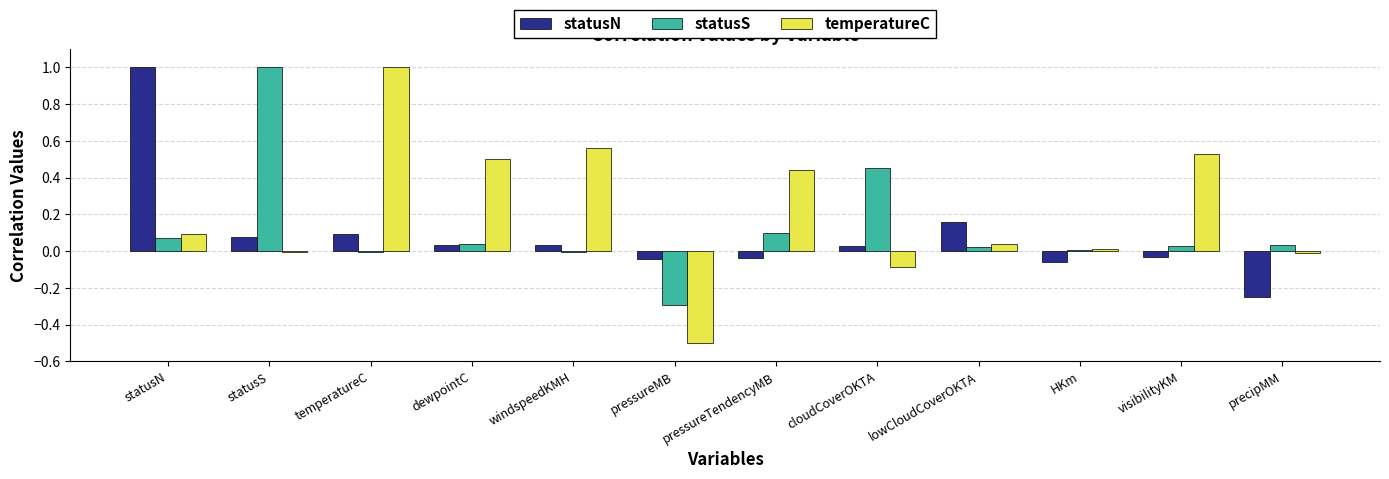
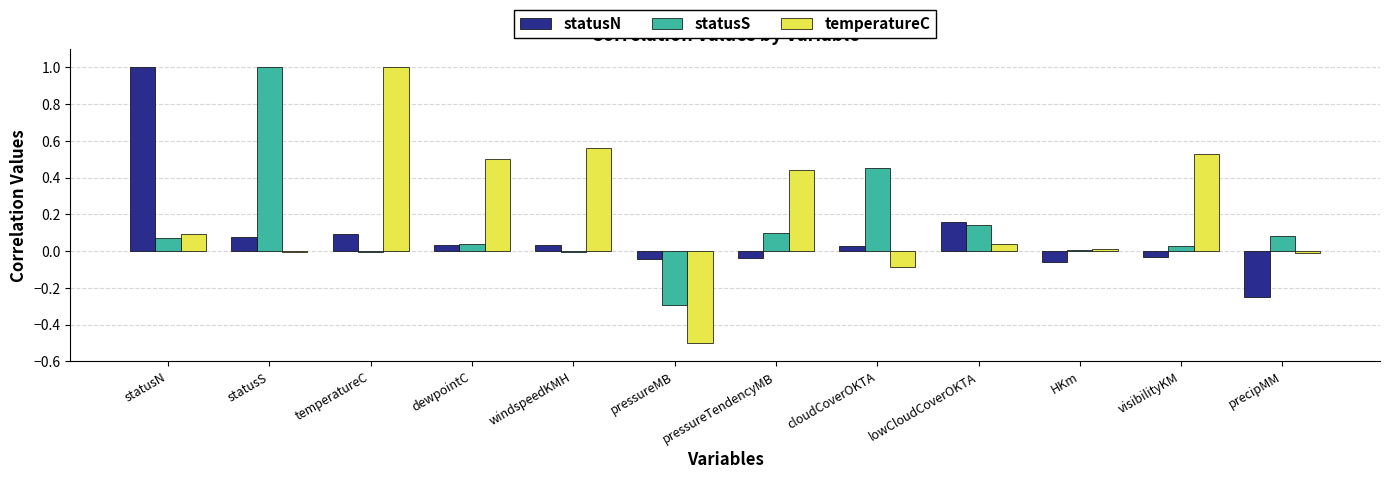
statusS, lowCloudCoverOKTA: 0.02 -> 0.15
statusS, precipMM: 0.04 -> 0.08
